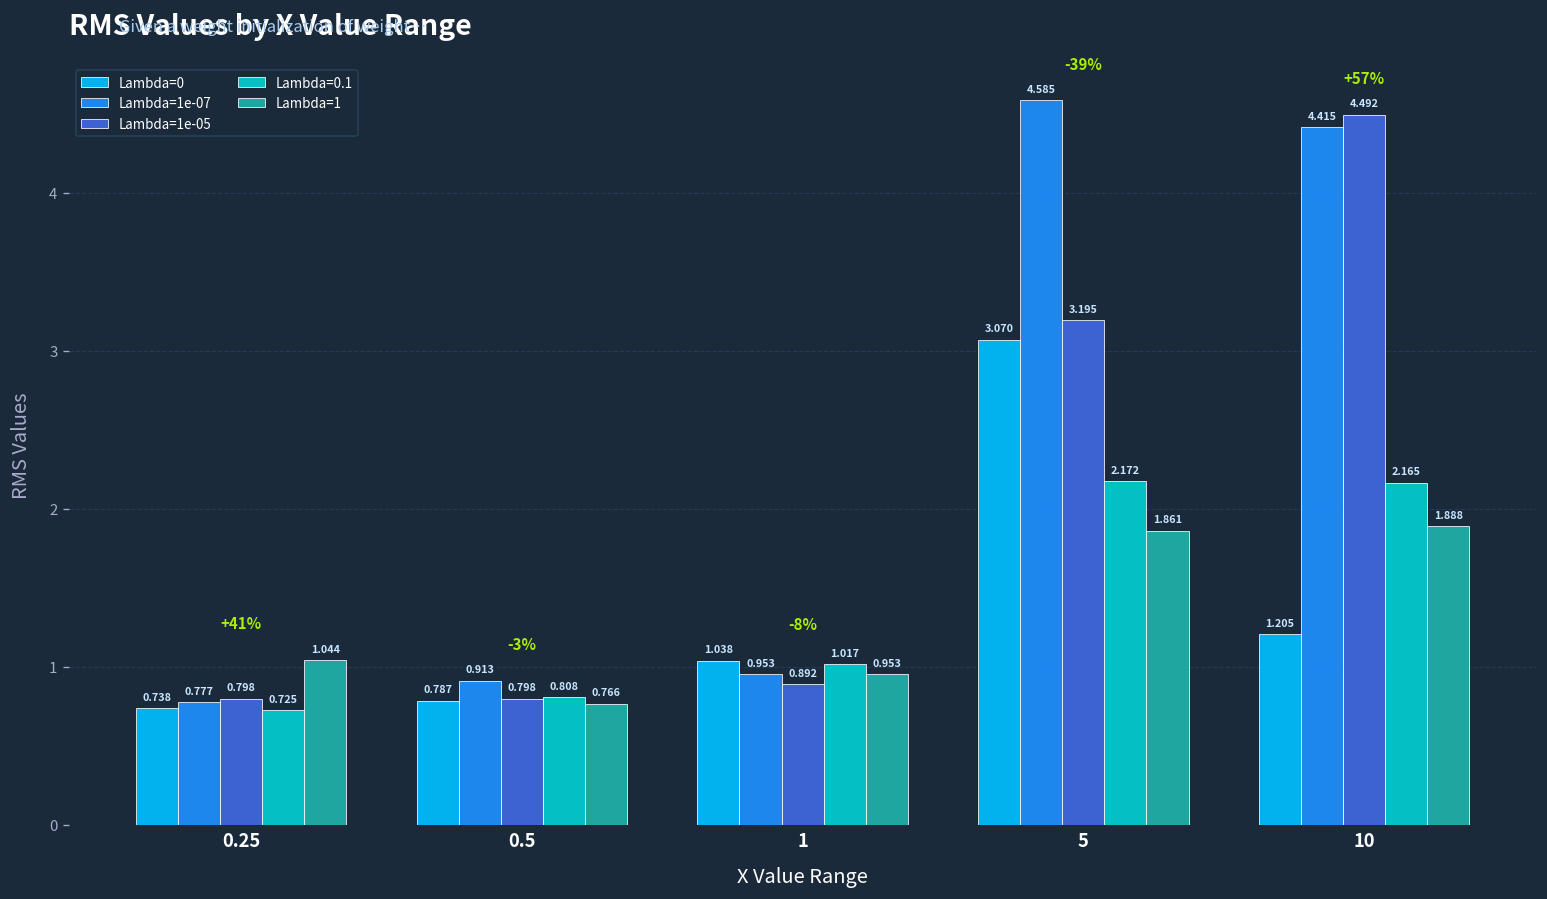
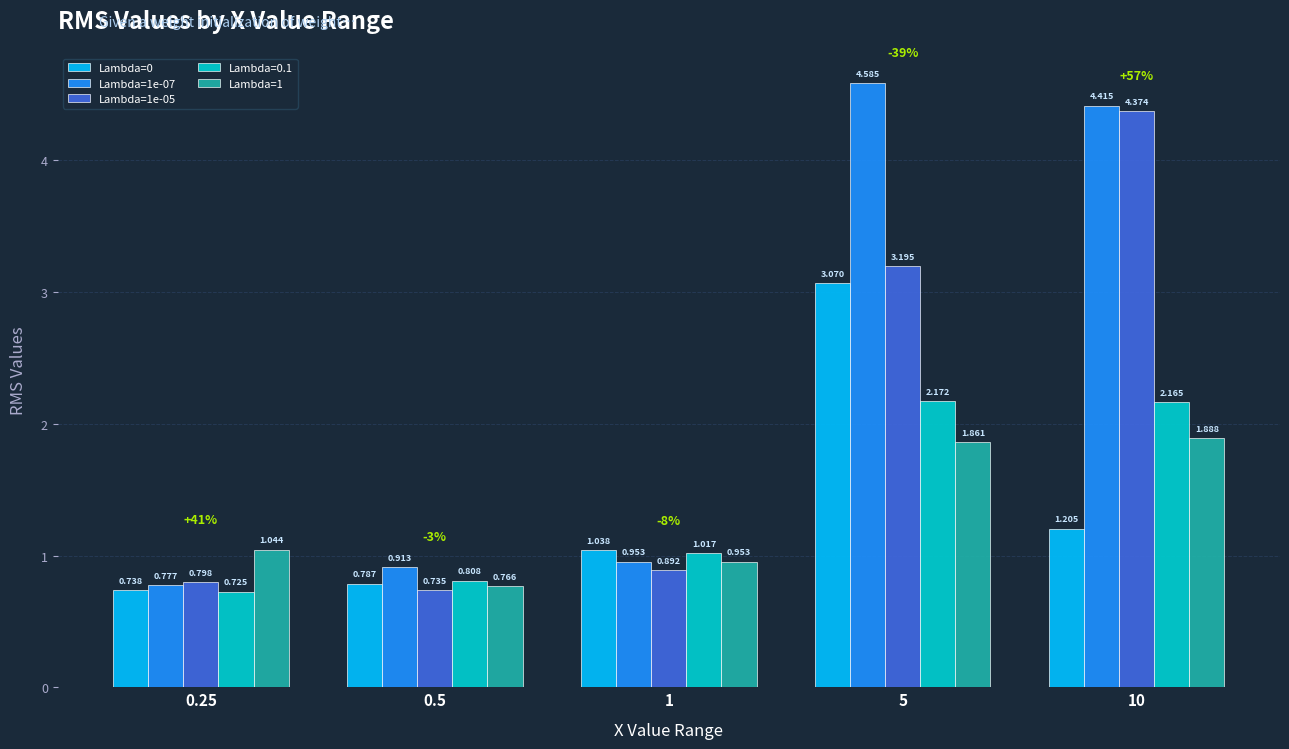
Lambda=1e-05, 0.5: 0.798 -> 0.735
Lambda=1e-05, 10: 4.492 -> 4.374
